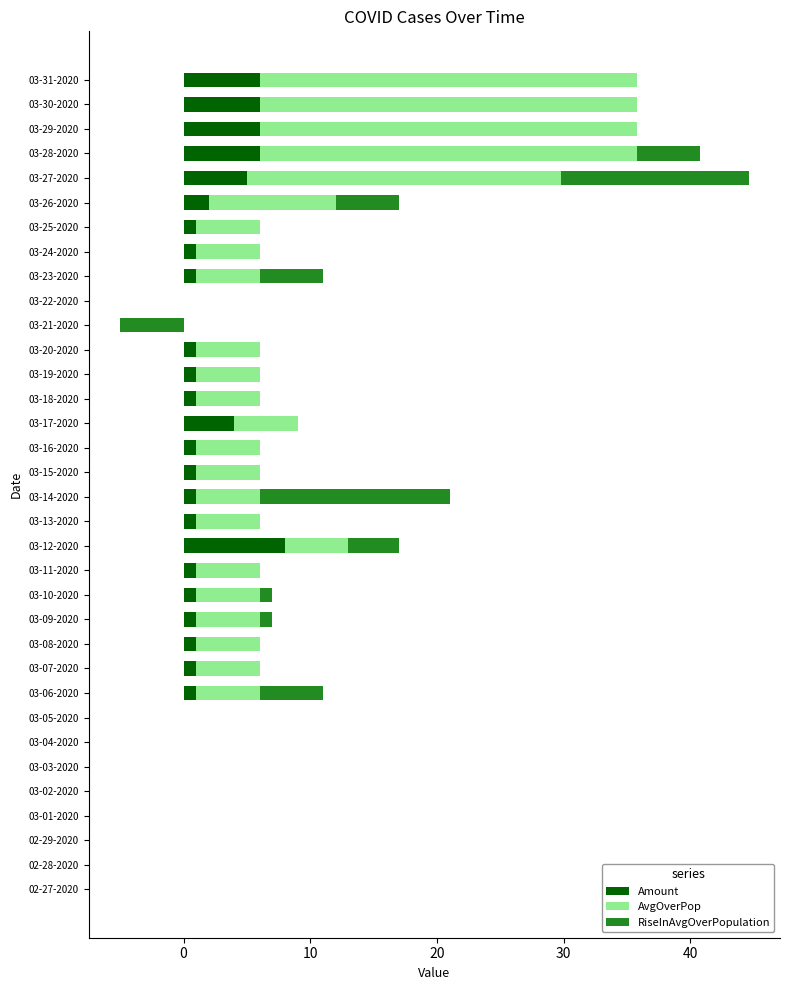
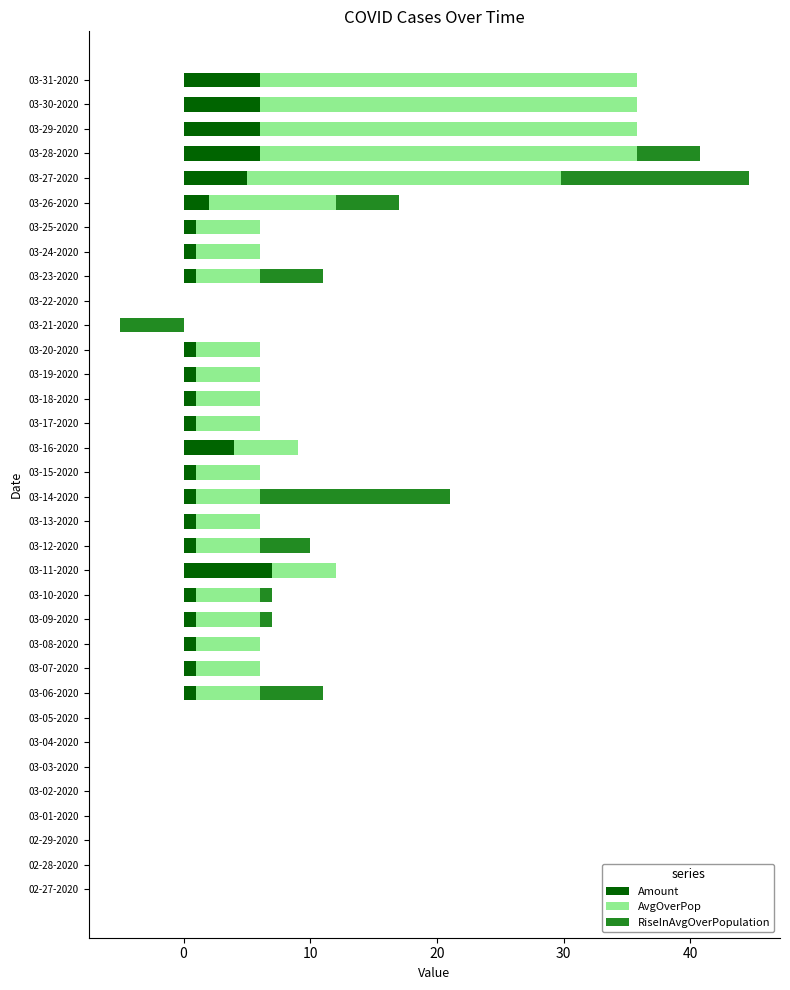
Amount, 03-17-2020: 4 -> 1
Amount, 03-16-2020: 1 -> 4
Amount, 03-12-2020: 8 -> 1
Amount, 03-11-2020: 1 -> 7
